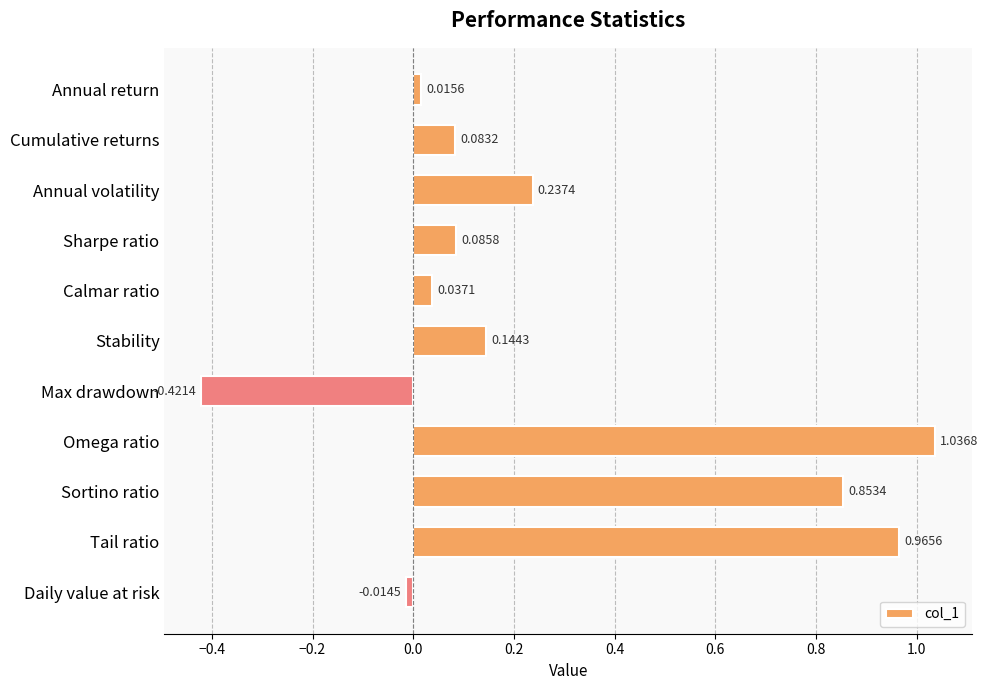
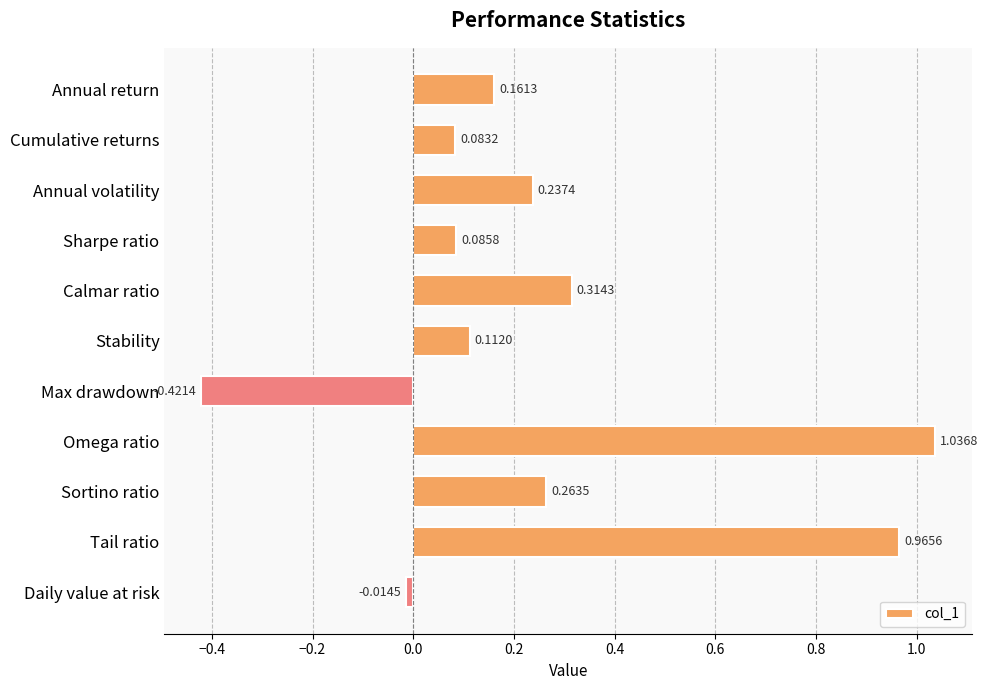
Annual return: 0.0156 -> 0.1613
Calmar ratio: 0.0371 -> 0.3143
Stability: 0.1443 -> 0.1120
Sortino ratio: 0.8534 -> 0.2635
